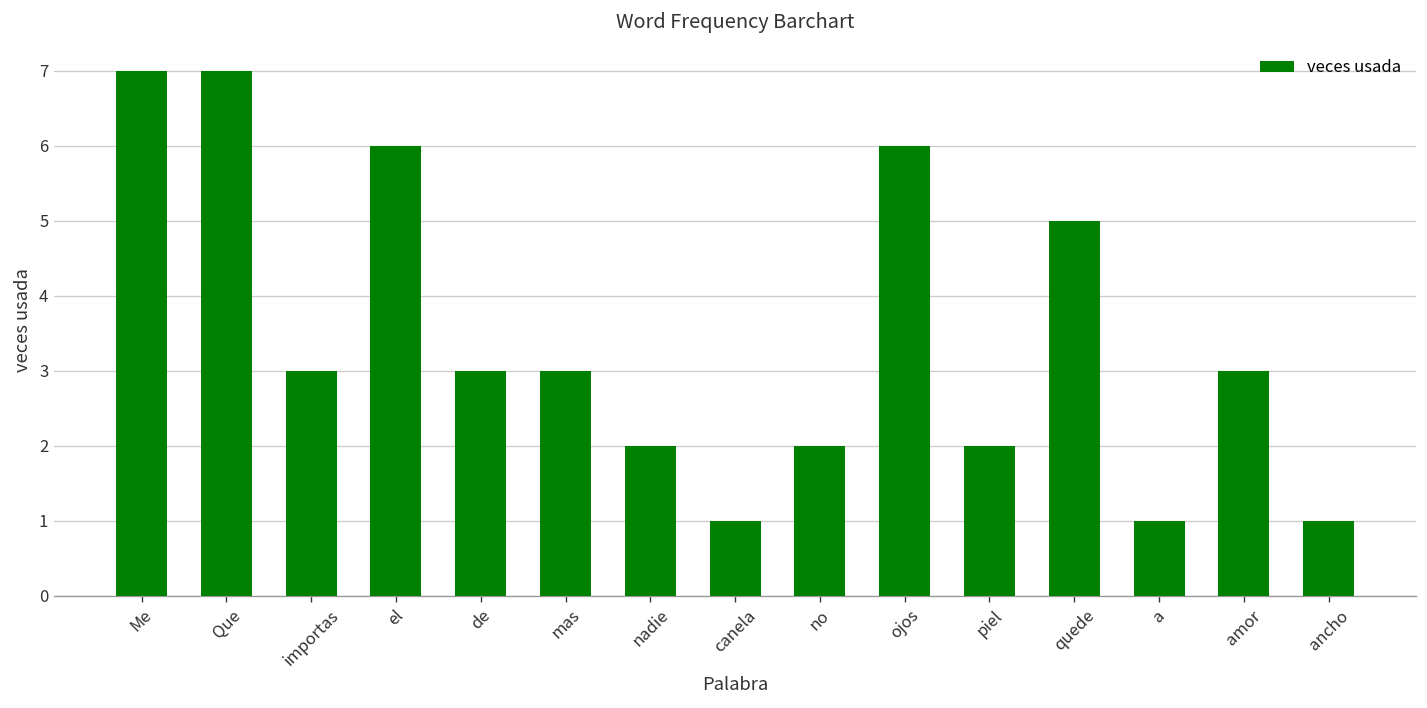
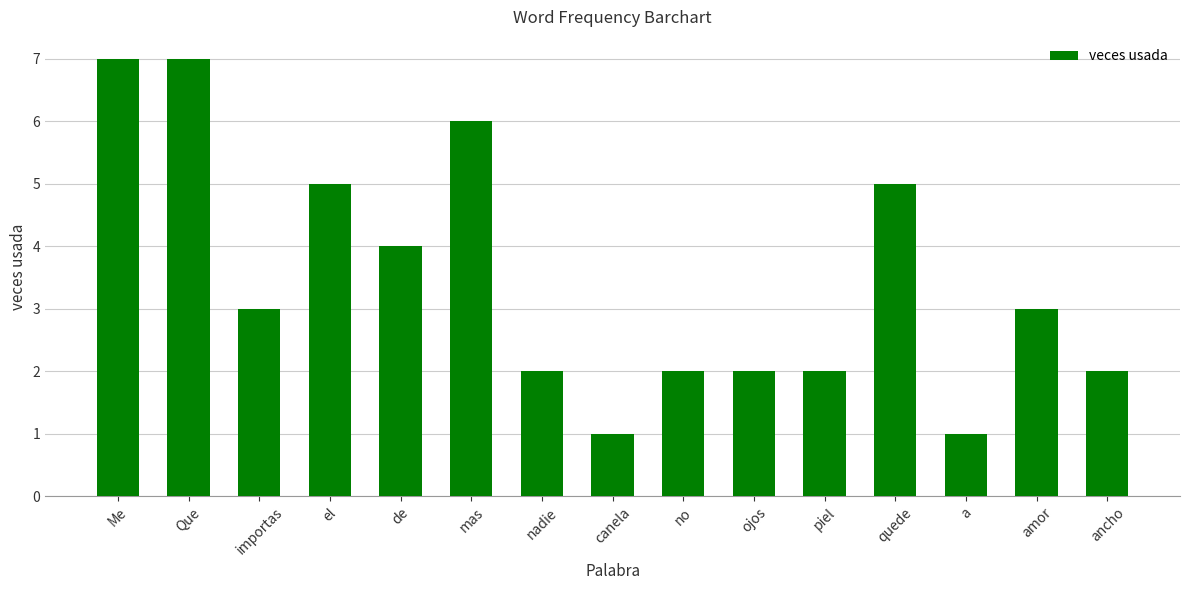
el: 6 -> 5
de: 3 -> 4
mas: 3 -> 6
ojos: 6 -> 2
ancho: 1 -> 2
